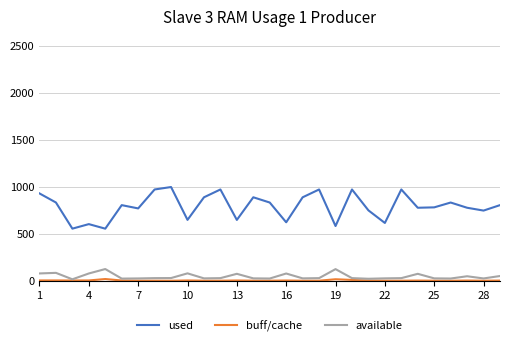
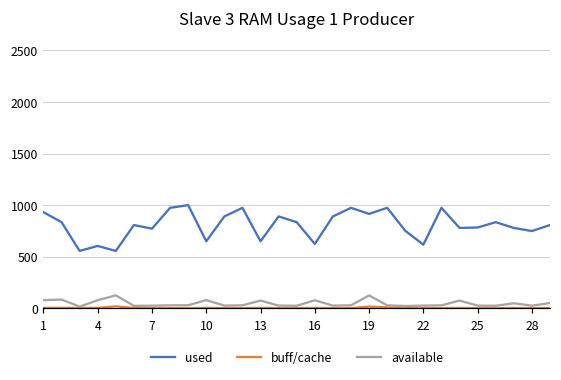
used, 19: 600 -> 900
